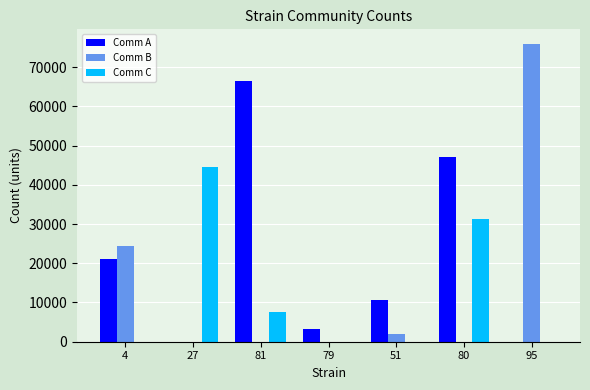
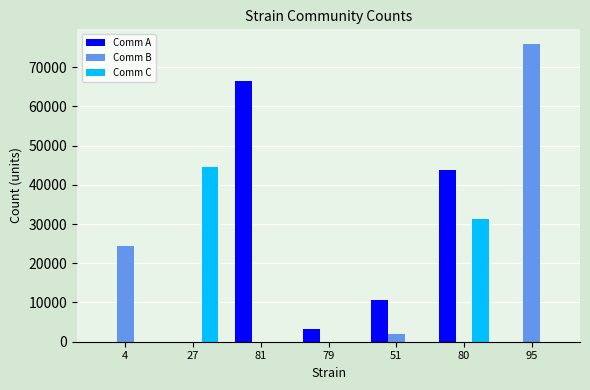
Comm A, 4: 21000 -> 0
Comm C, 81: 8000 -> 0
Comm A, 80: 47000 -> 44000
